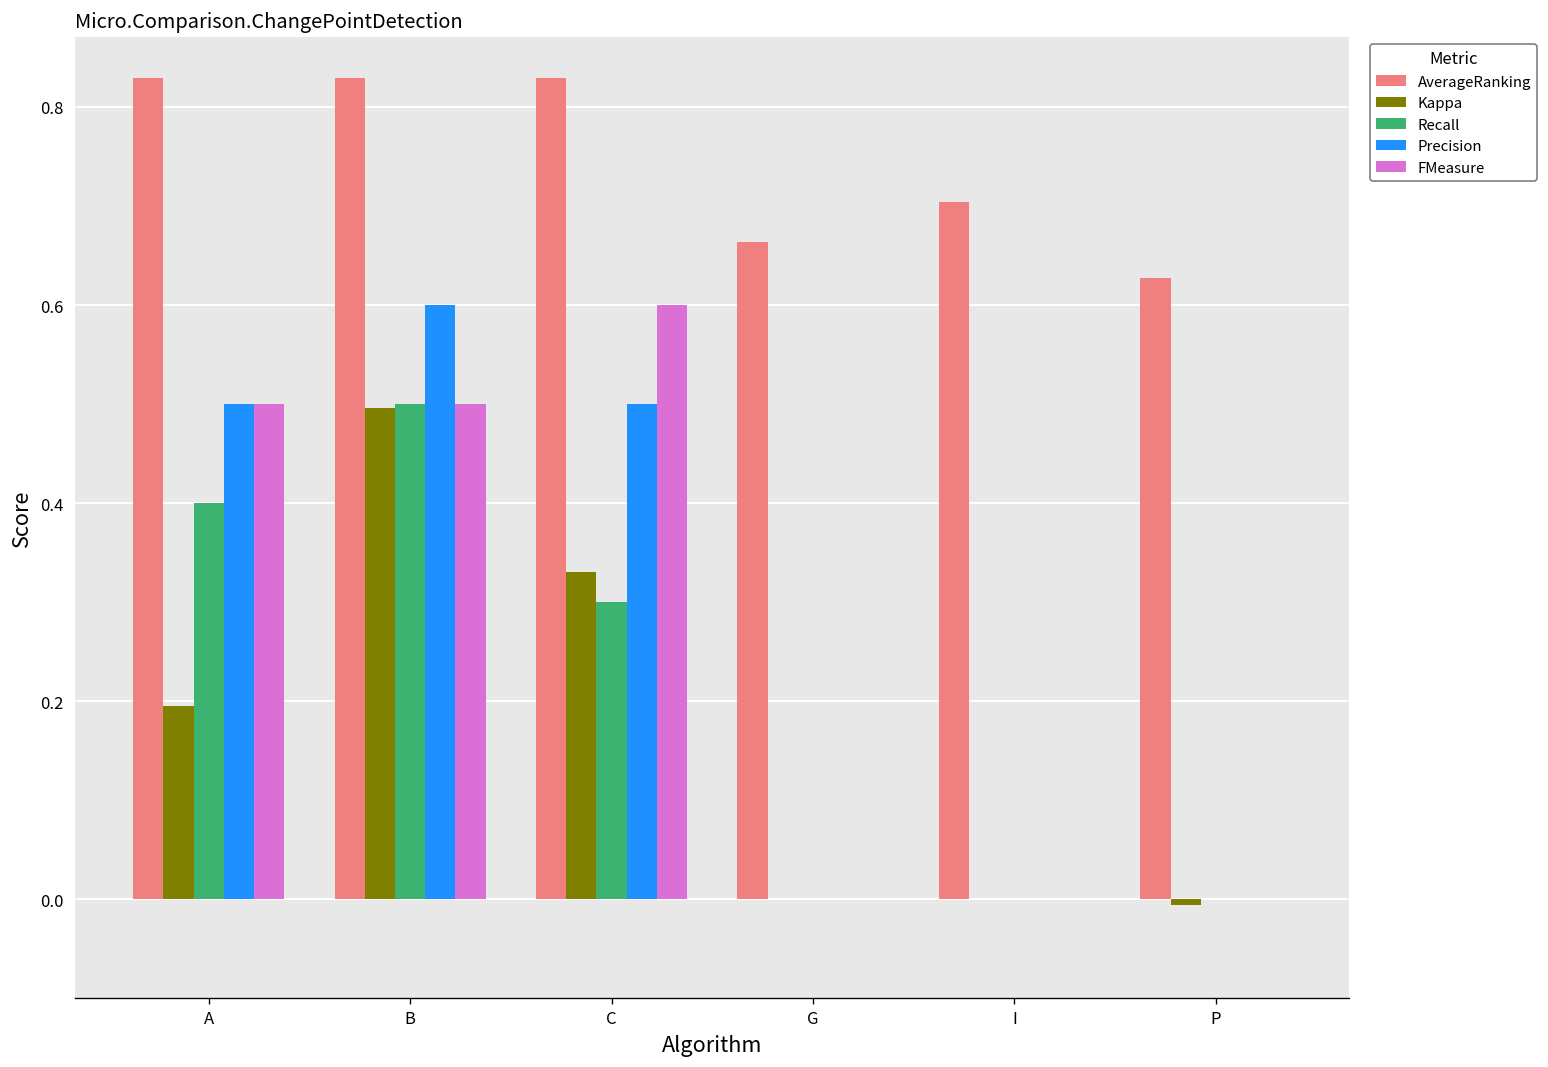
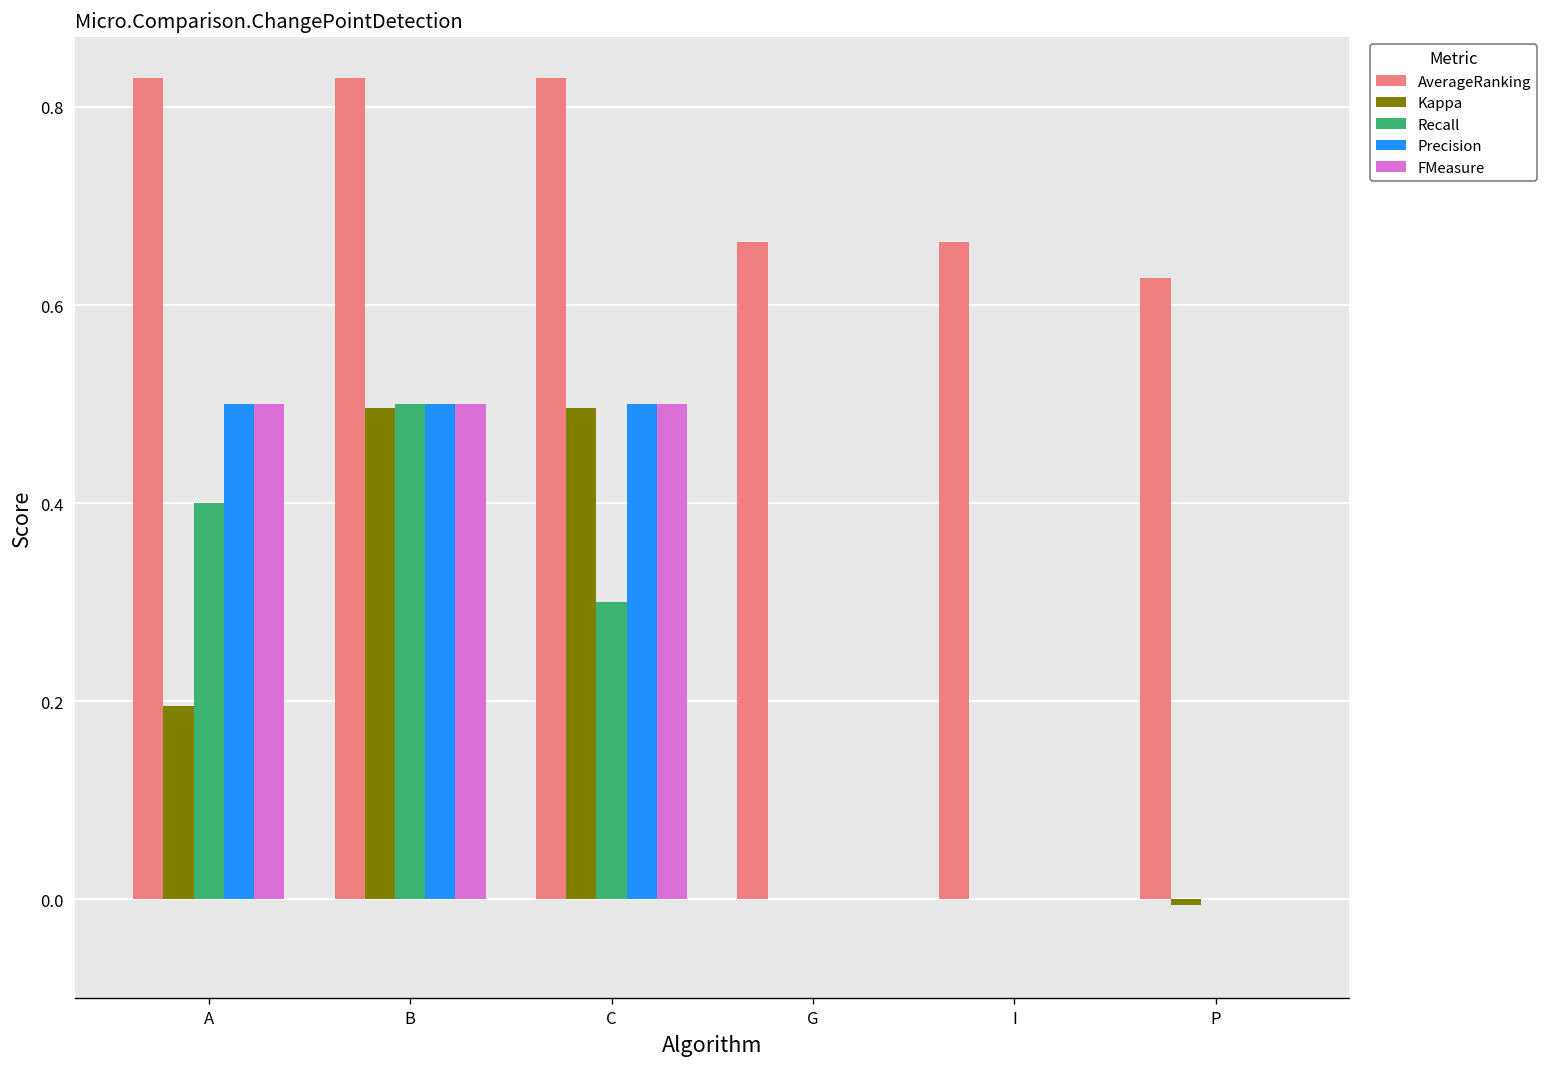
Precision, B: 0.6 -> 0.5
Kappa, C: 0.33 -> 0.50
FMeasure, C: 0.6 -> 0.5
AverageRanking, I: 0.70 -> 0.66
